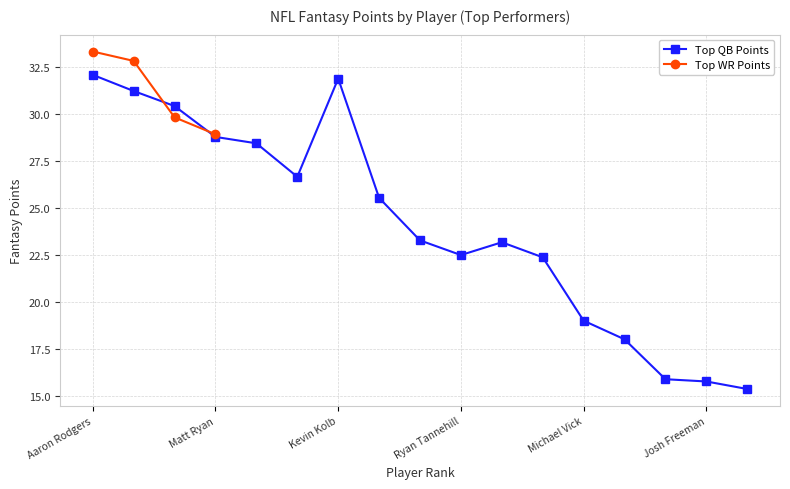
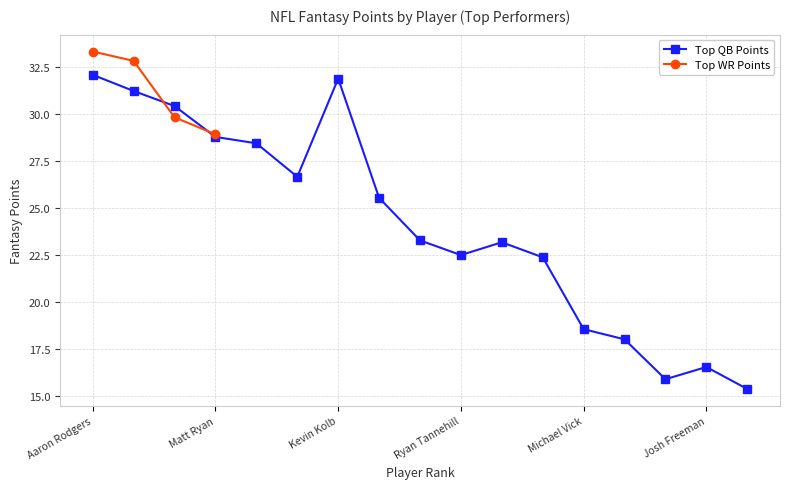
Top QB Points, Michael Vick: 19.0 -> 18.5
Top QB Points, Josh Freeman: 15.8 -> 16.5
